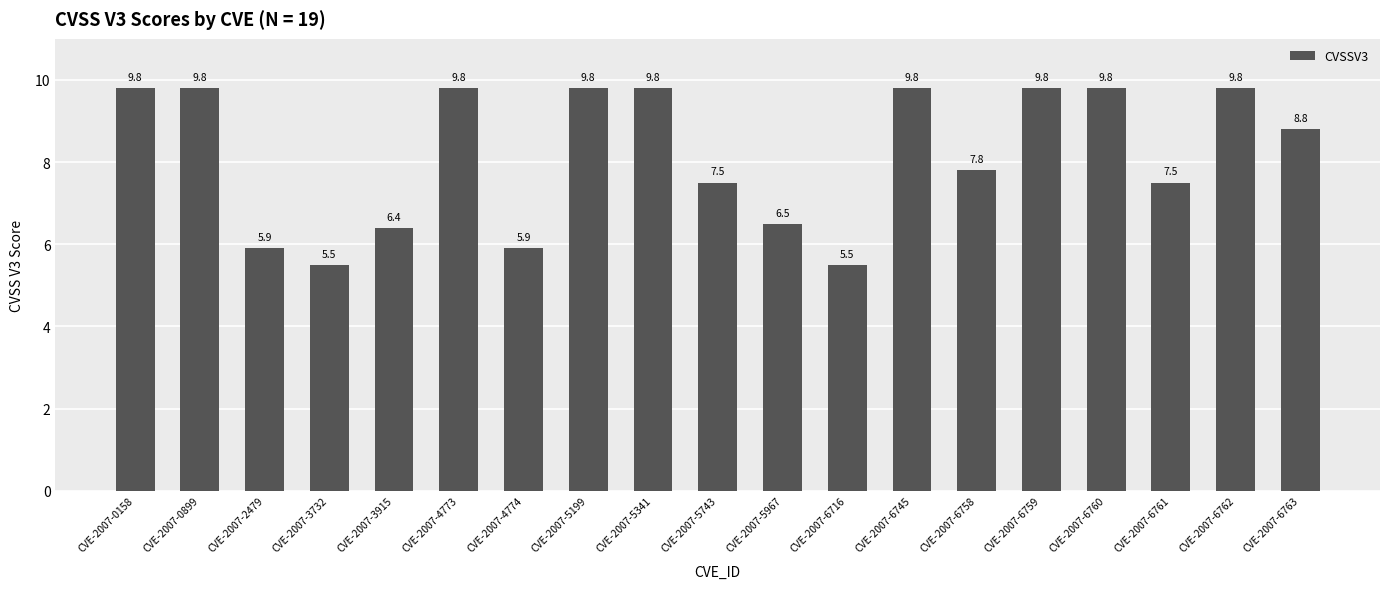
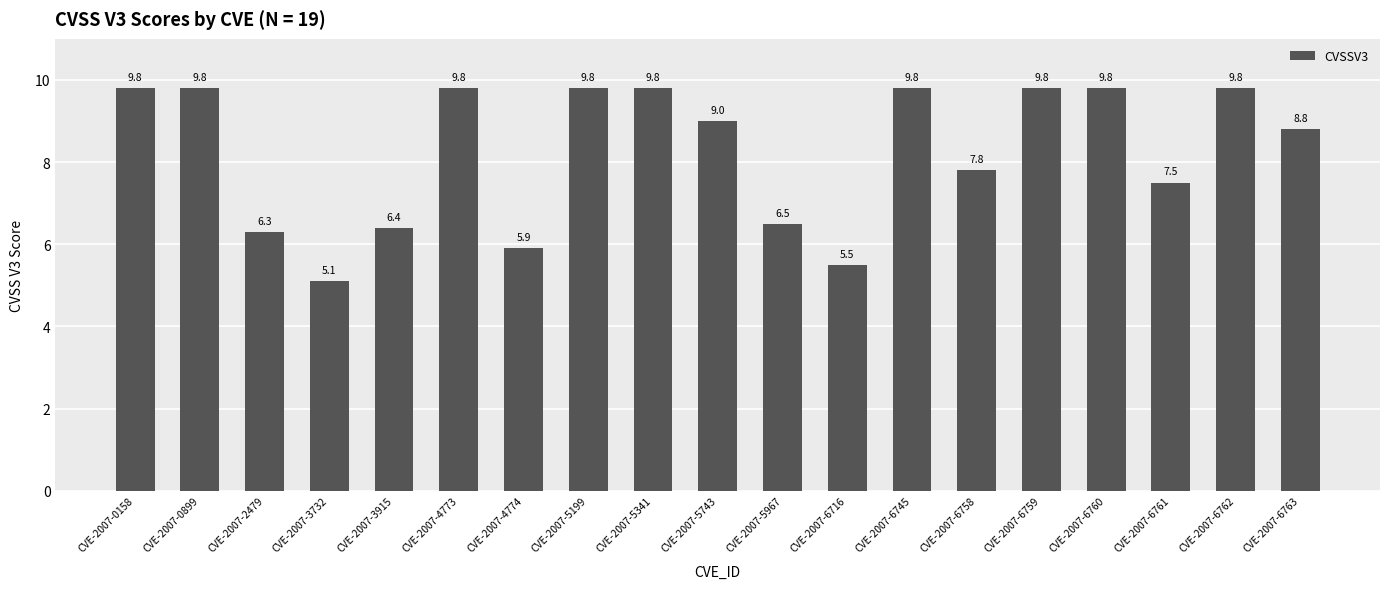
CVE-2007-2479: 5.9 -> 6.3
CVE-2007-3732: 5.5 -> 5.1
CVE-2007-5743: 7.5 -> 9.0
